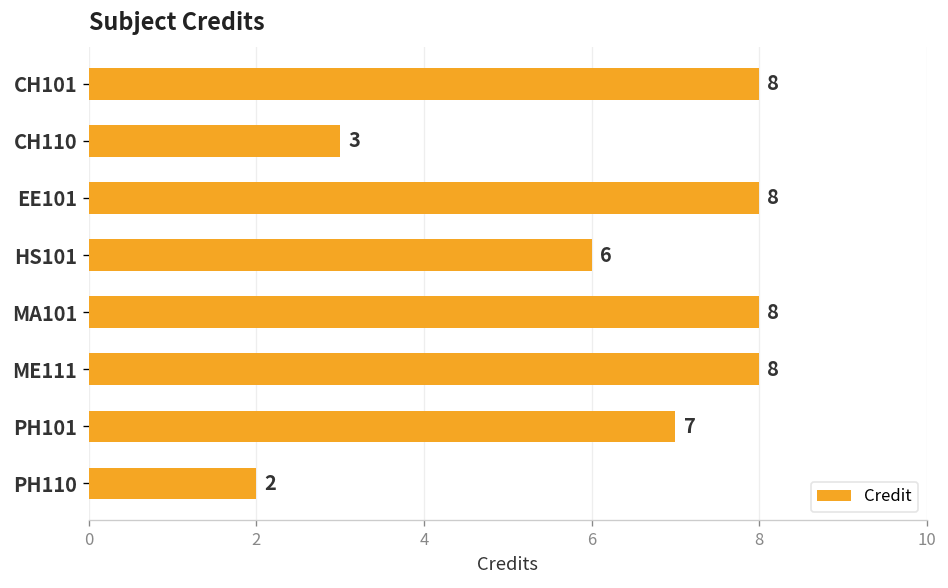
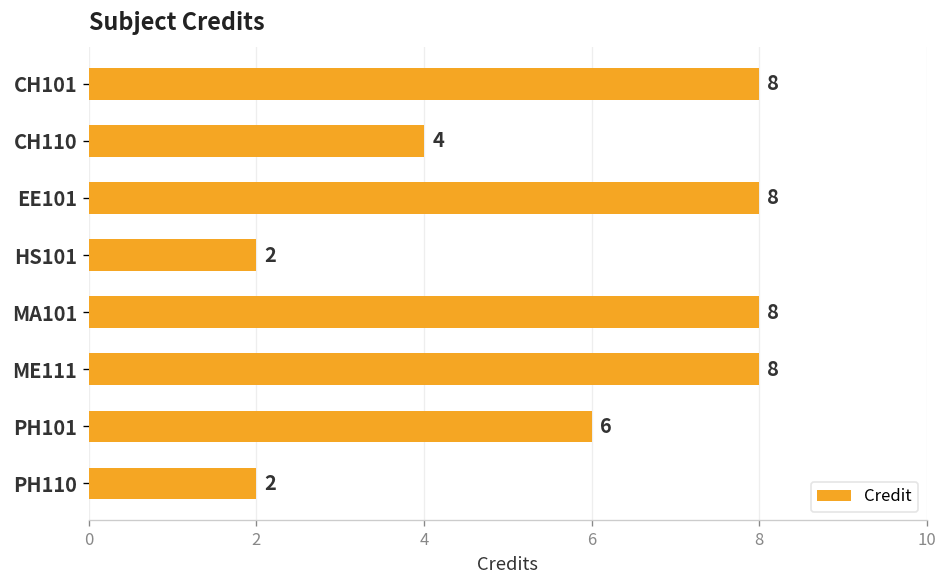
CH110: 3 -> 4
HS101: 6 -> 2
PH101: 7 -> 6
